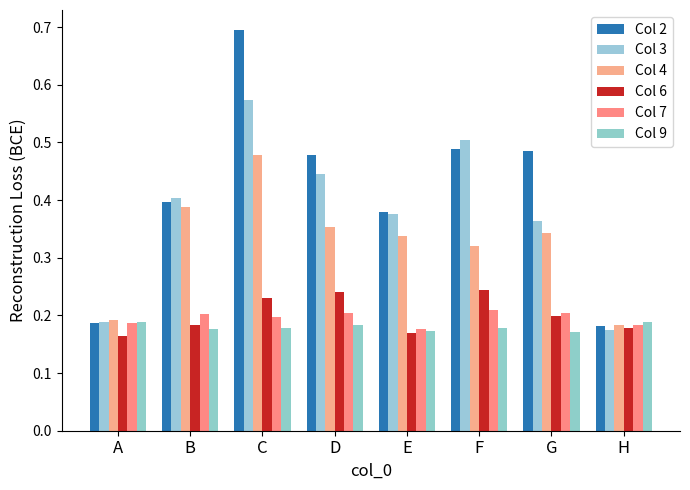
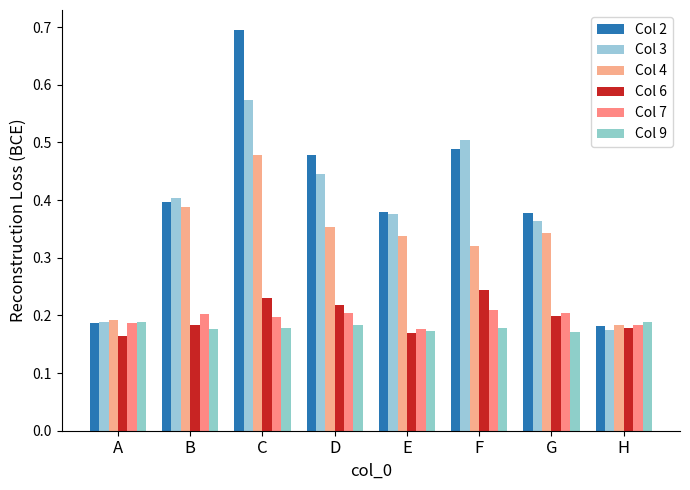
Col 6, D: 0.24 -> 0.22
Col 2, G: 0.49 -> 0.38
